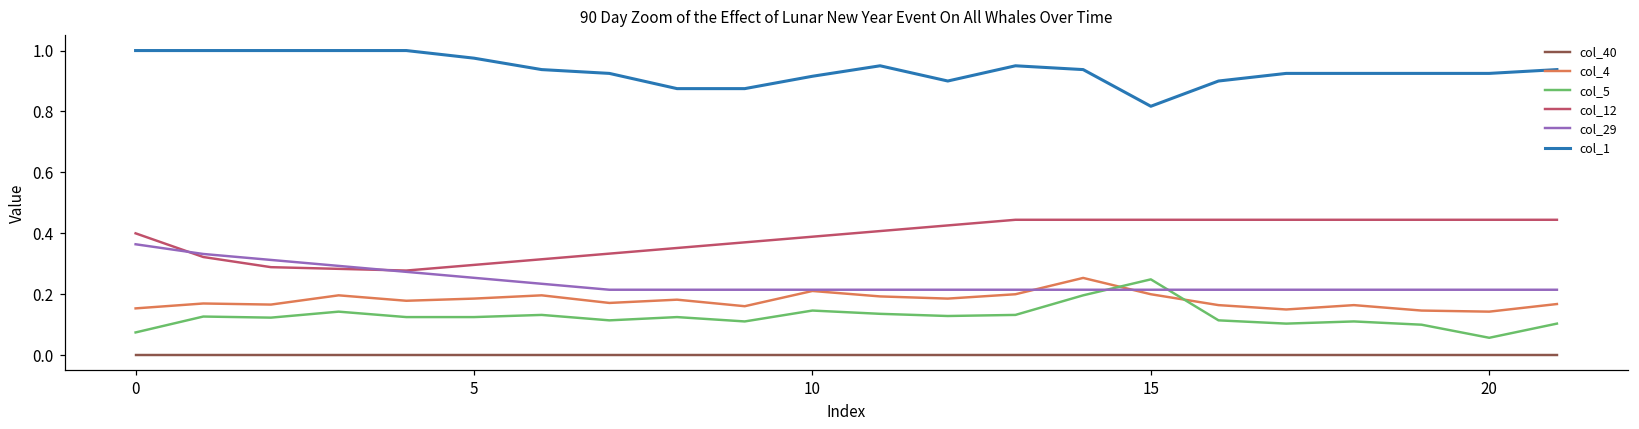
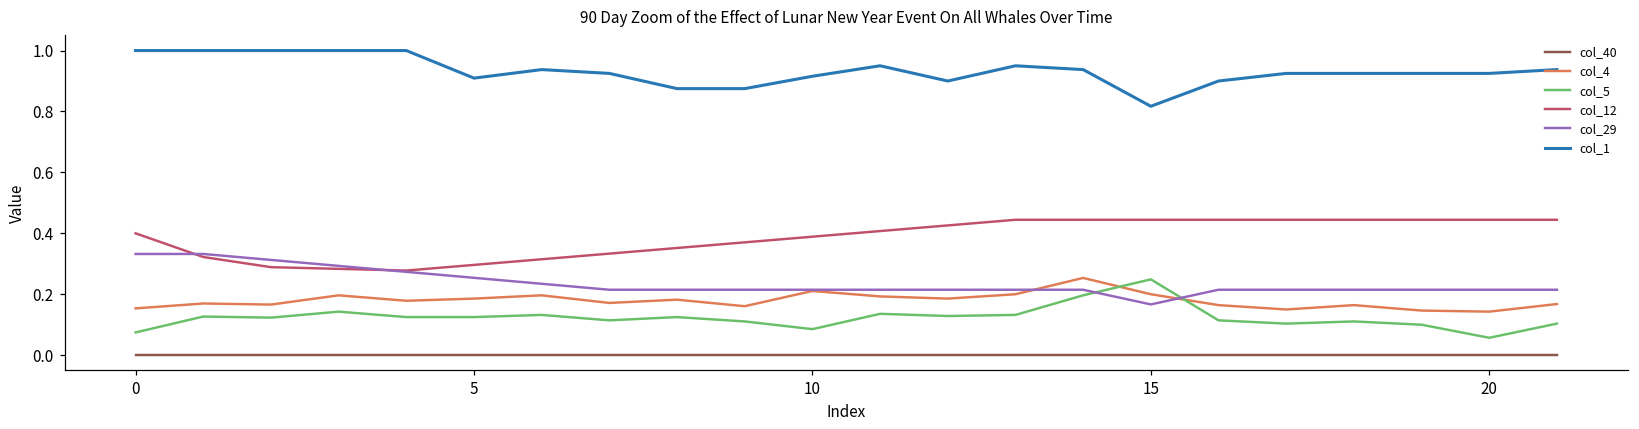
col_29, 0: 0.36 -> 0.33
col_1, 5: 0.98 -> 0.91
col_5, 10: 0.15 -> 0.09
col_29, 15: 0.21 -> 0.17
